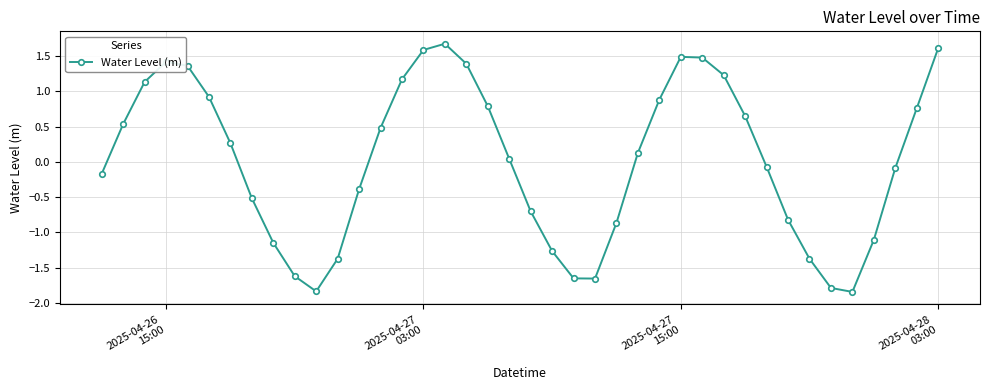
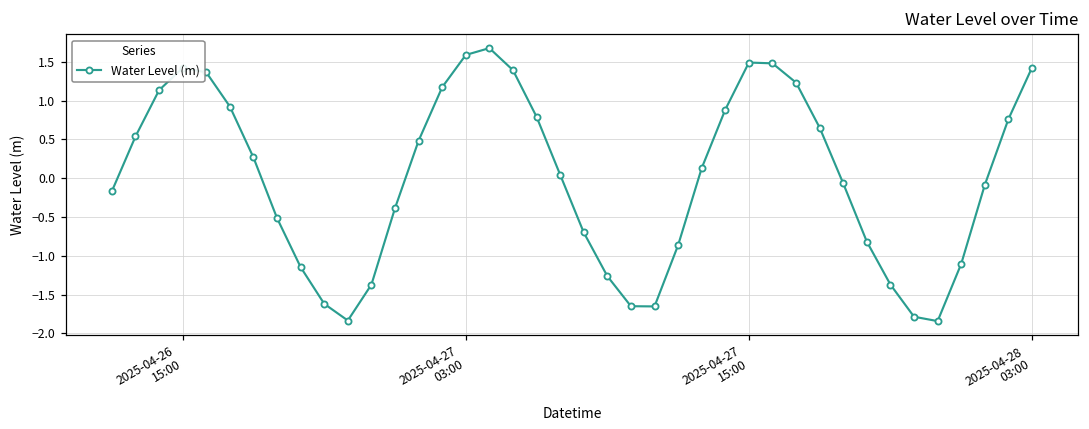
2025-04-28 03:00: 1.6 -> 1.4
